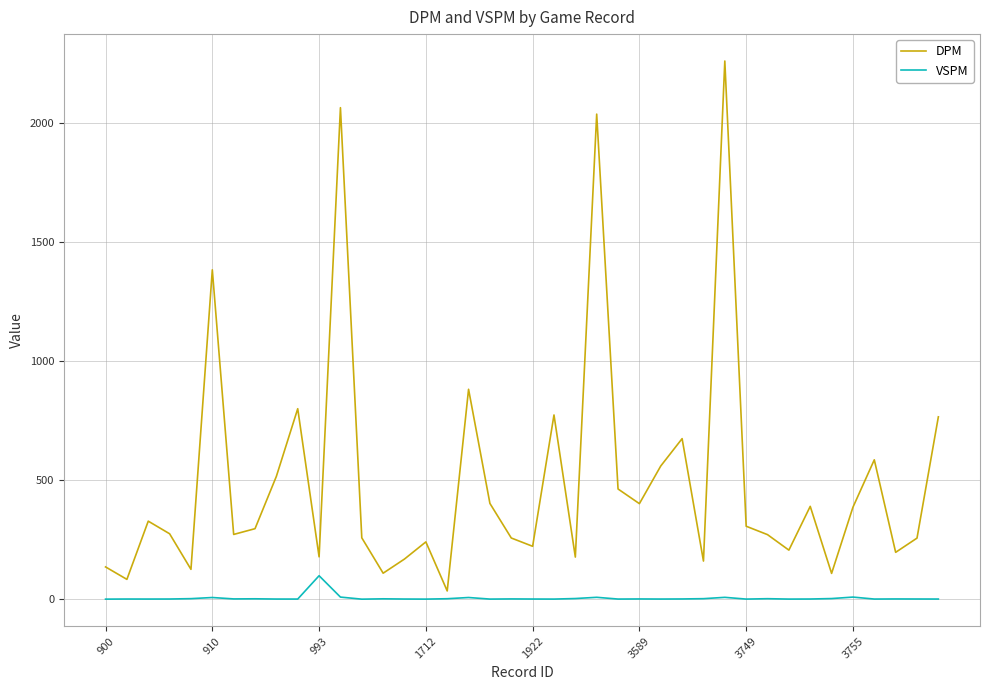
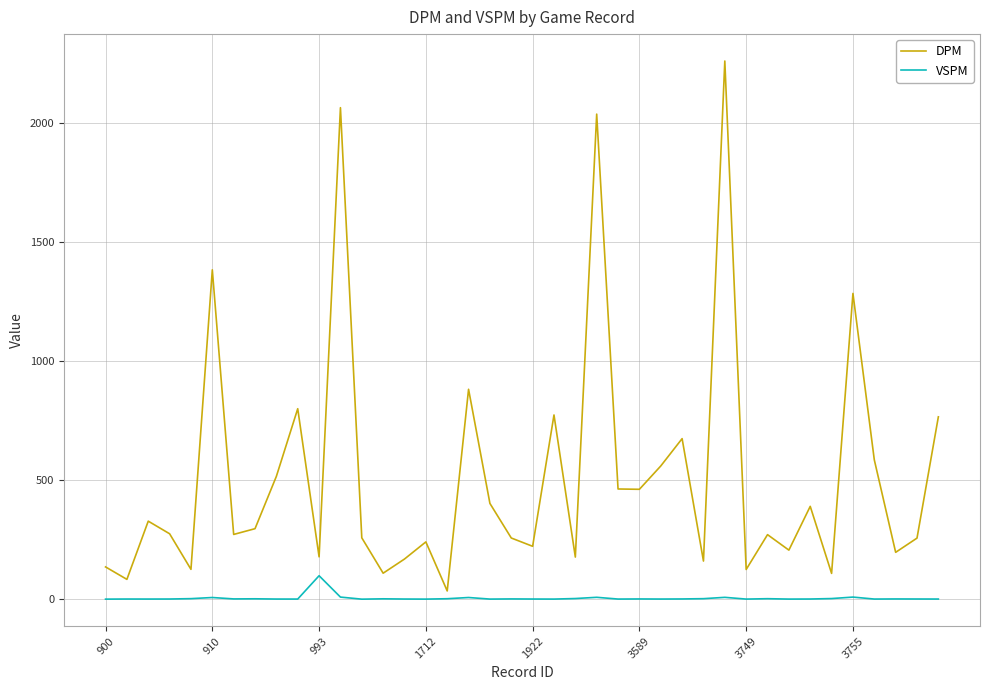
DPM, 3589: 400 -> 460
DPM, 3749: 310 -> 130
DPM, 3755: 390 -> 1290
